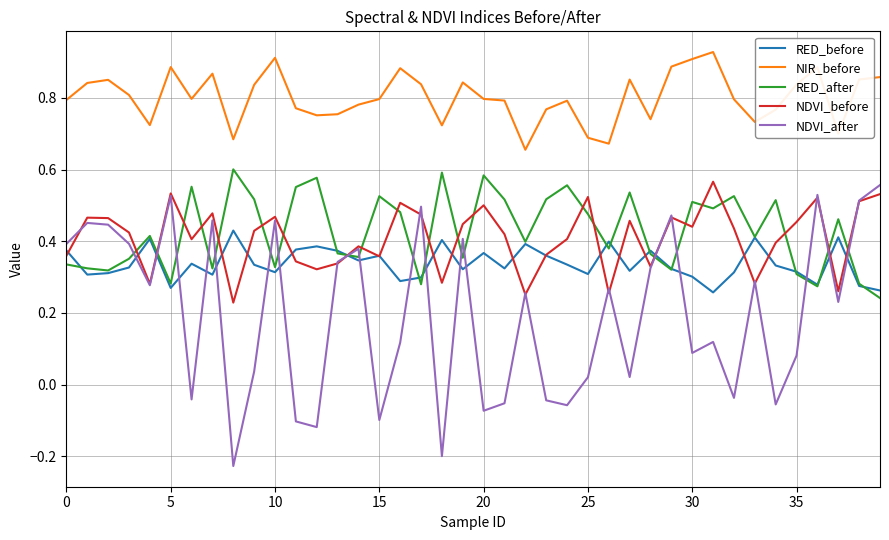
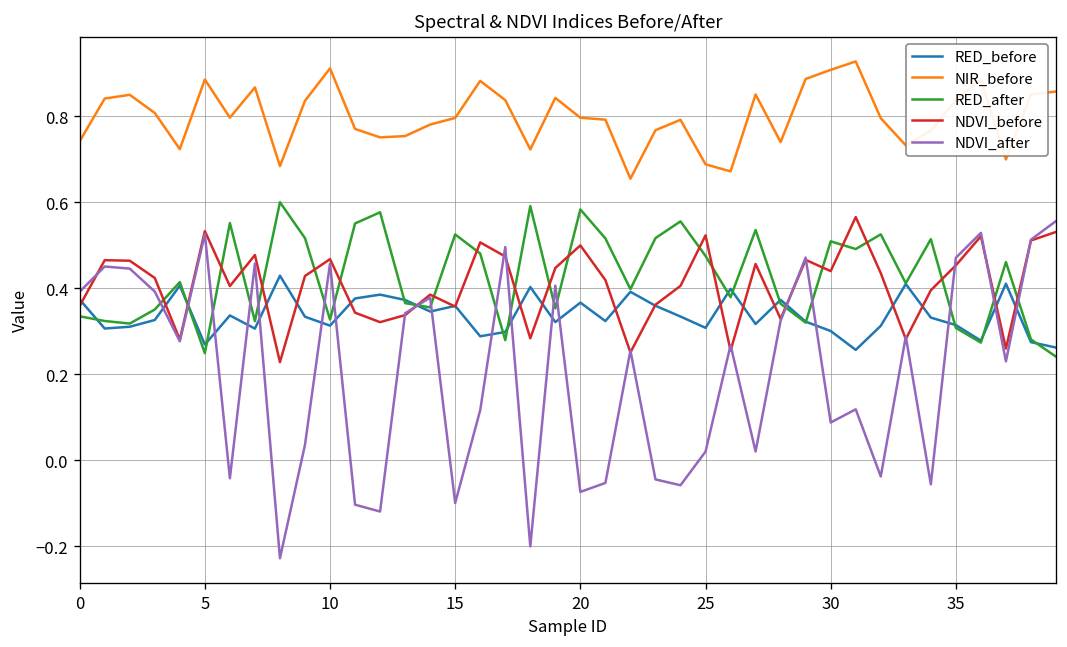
NIR_before, 0: 0.79 -> 0.74
RED_after, 5: 0.28 -> 0.25
NDVI_after, 35: 0.08 -> 0.47
